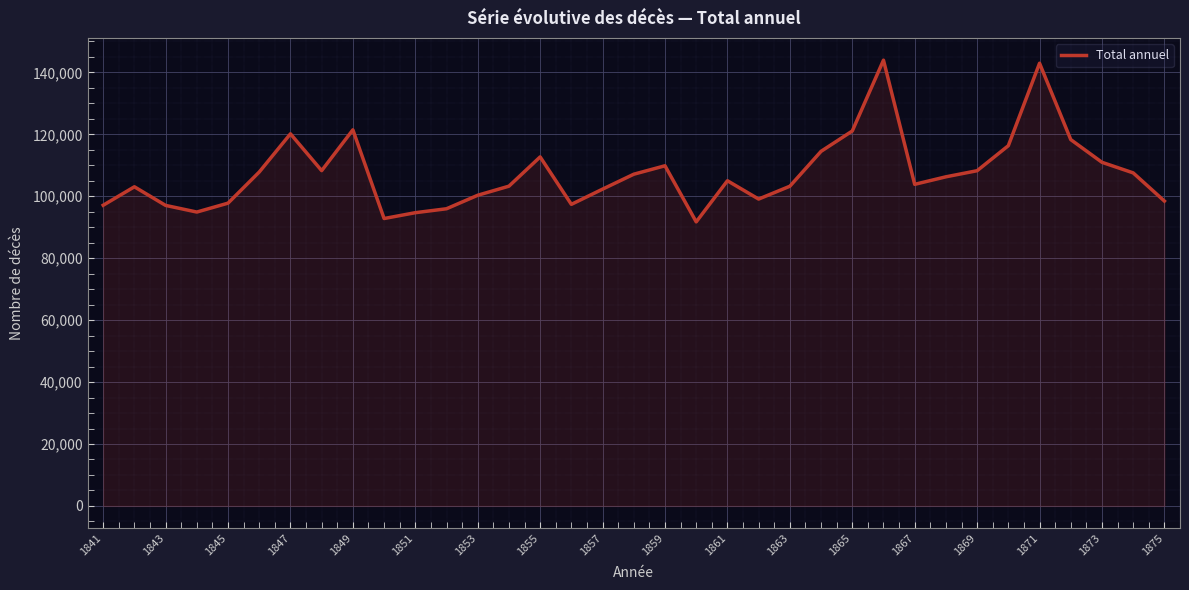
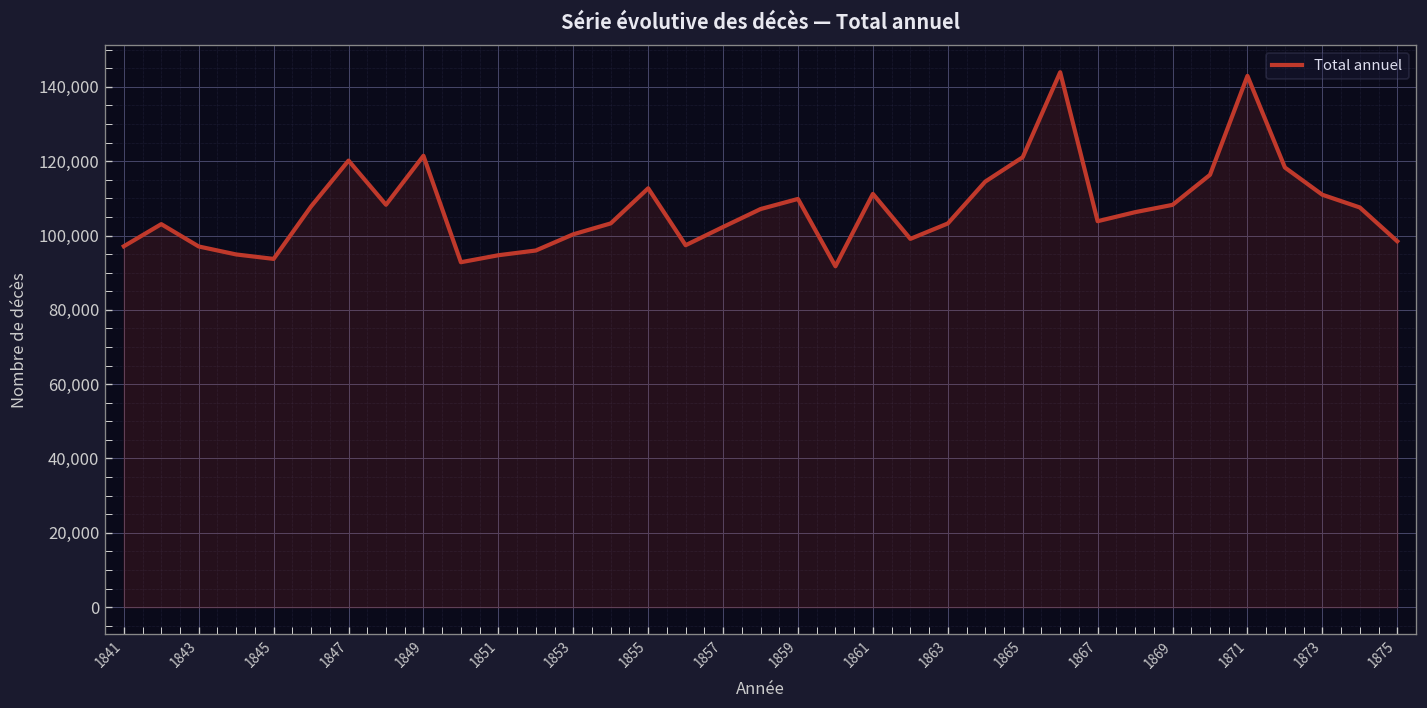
1845: 98,000 -> 94,000
1861: 105,000 -> 111,000
